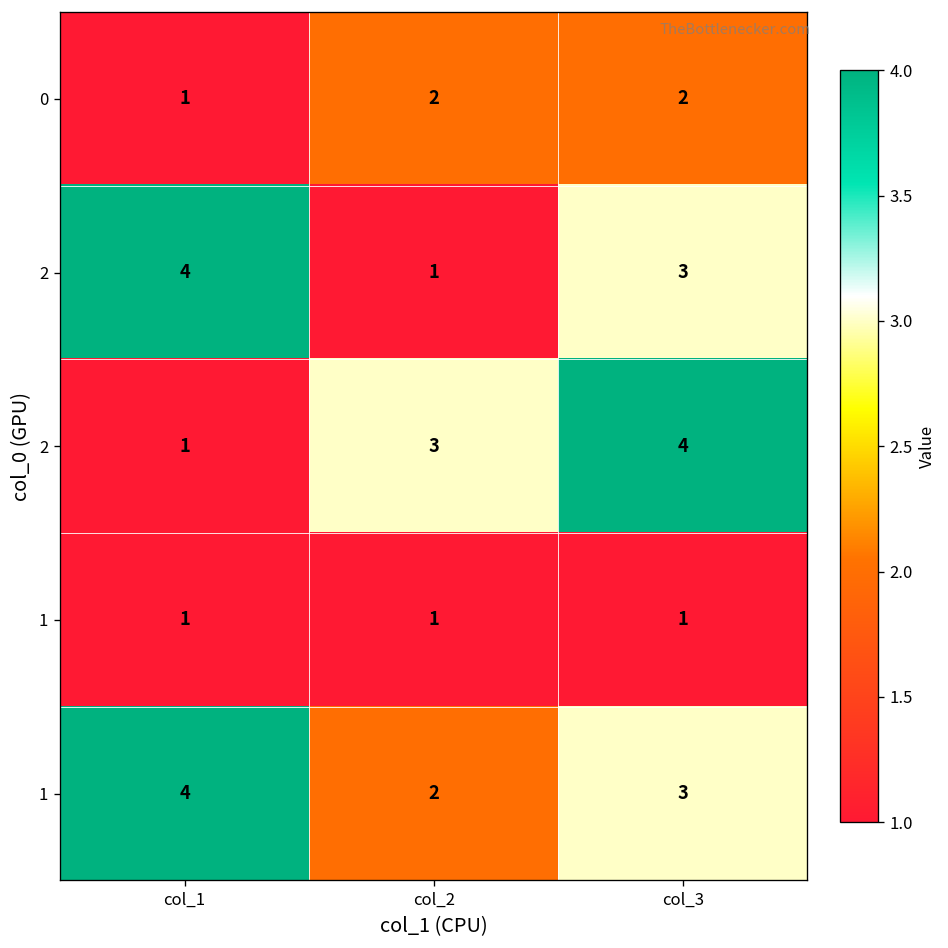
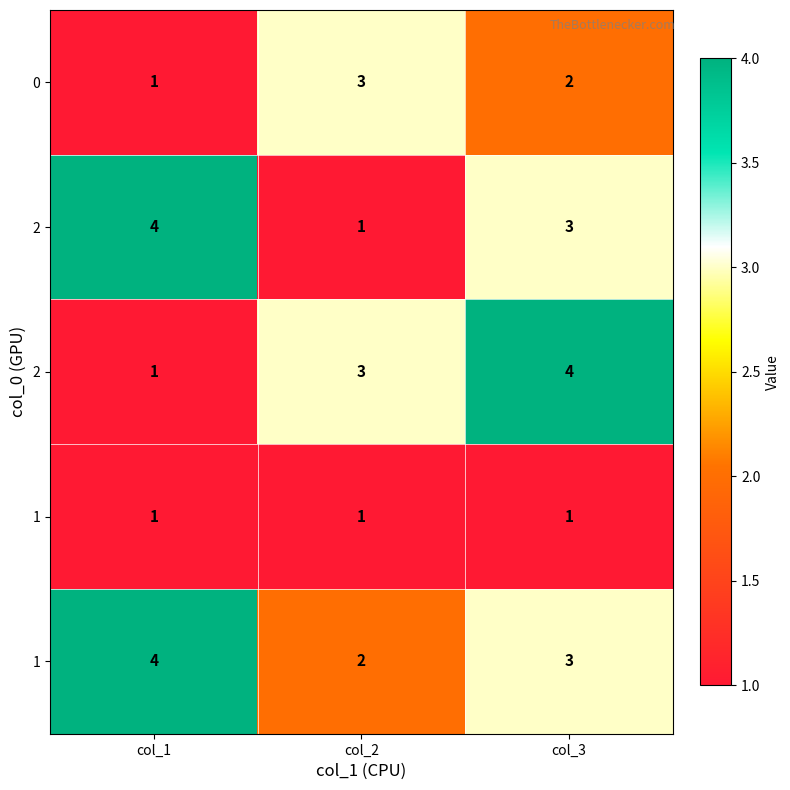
0, col_2: 2 -> 3
